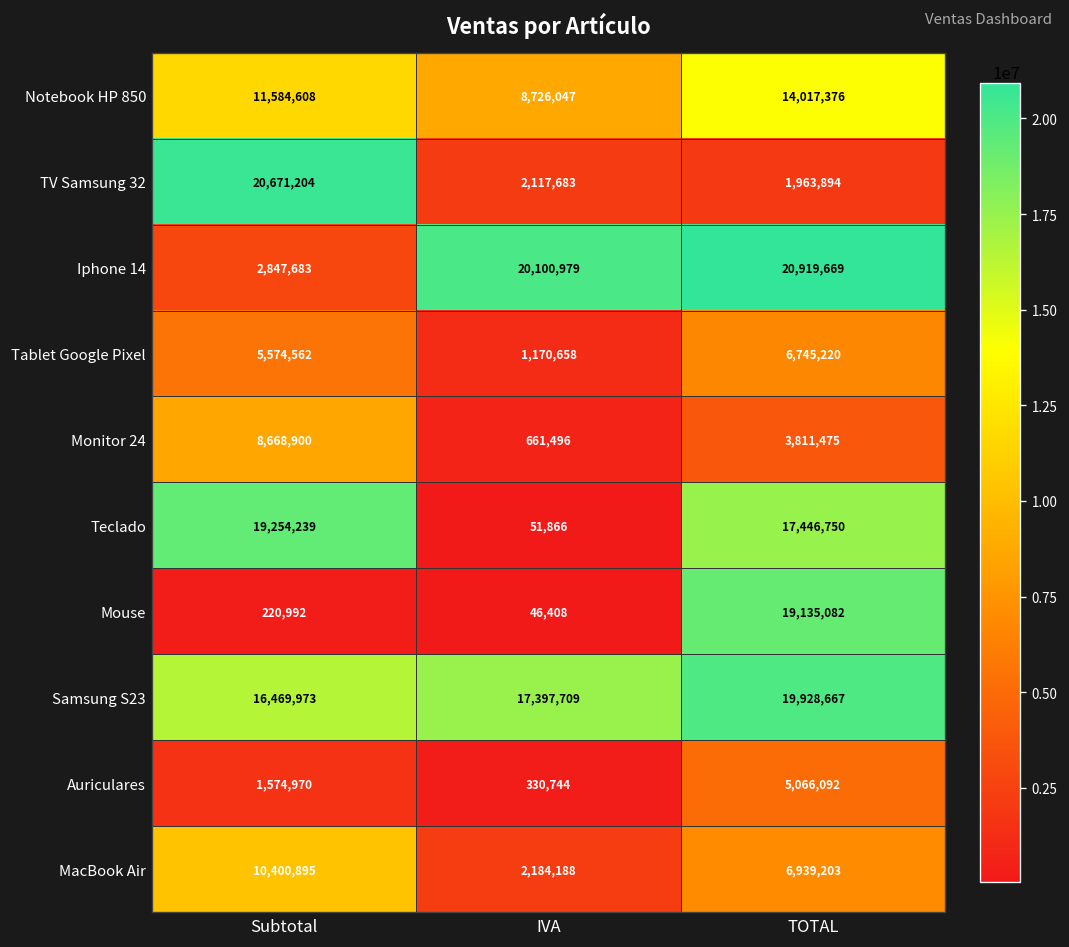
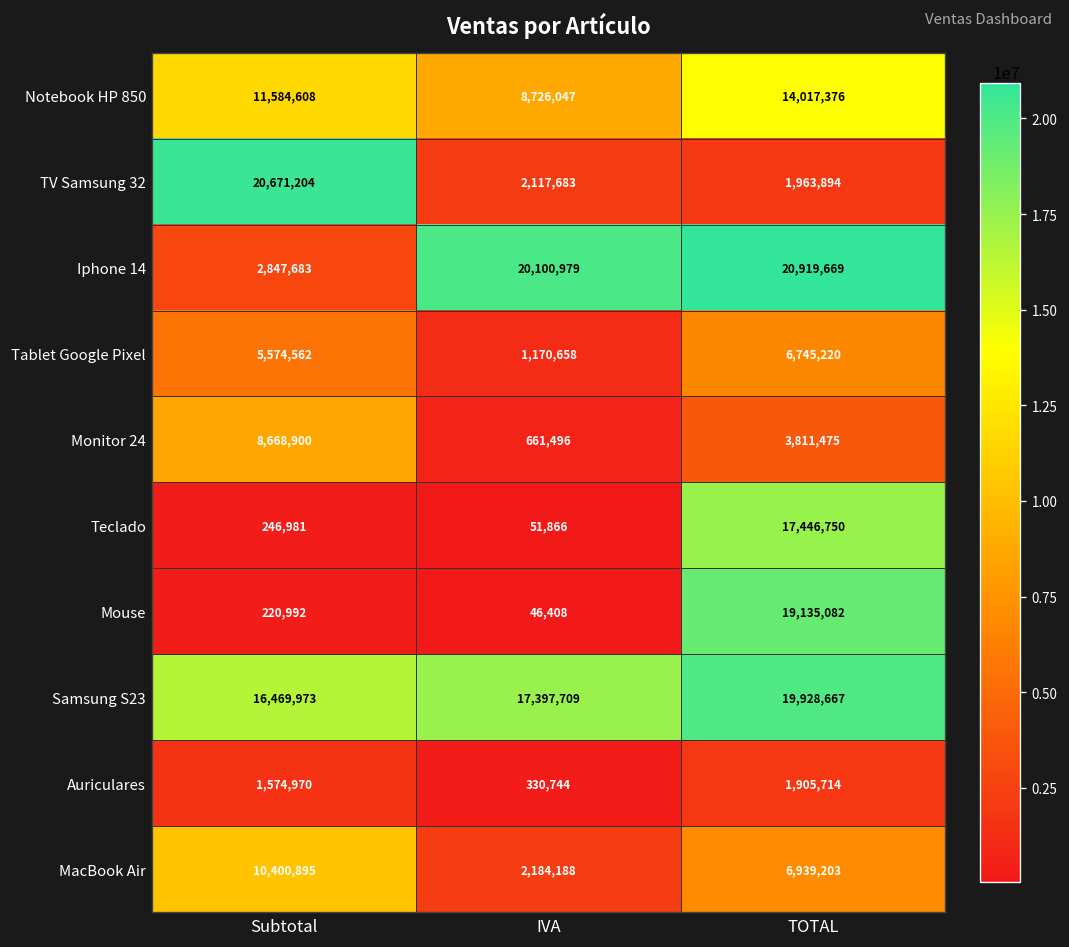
Teclado, Subtotal: 19,254,239 -> 246,981
Auriculares, TOTAL: 5,066,092 -> 1,905,714
